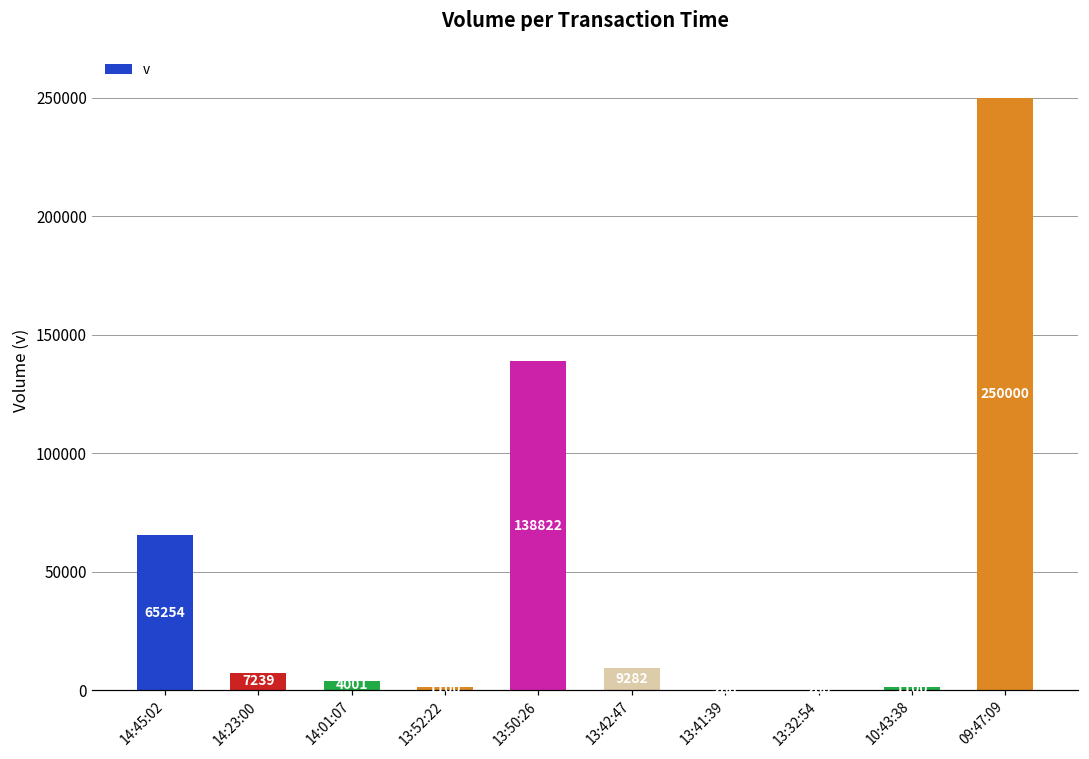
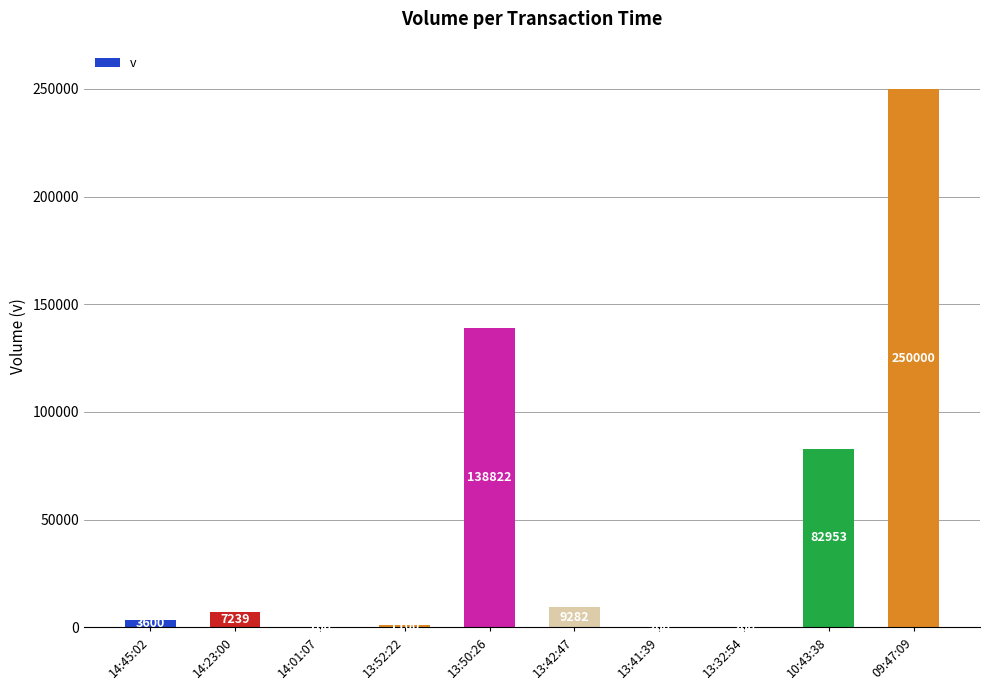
14:45:02: 65000 -> 4000
14:01:07: 4000 -> 0
10:43:38: 1000 -> 83000
